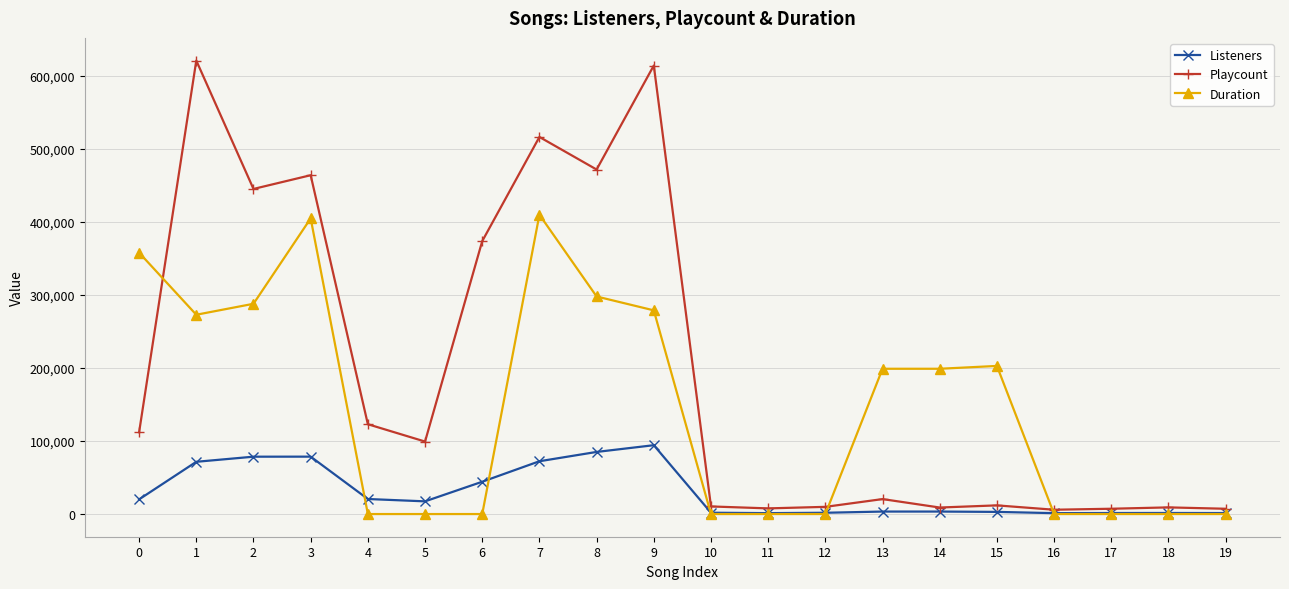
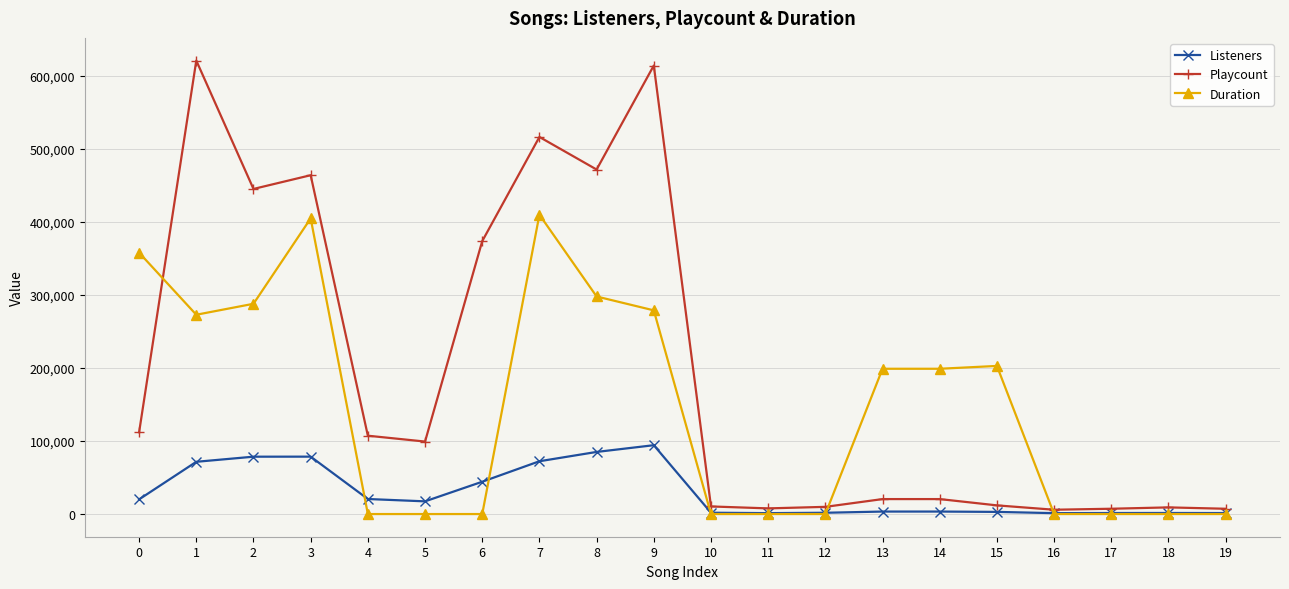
Playcount, 4: 120,000 -> 110,000
Playcount, 14: 10,000 -> 20,000
